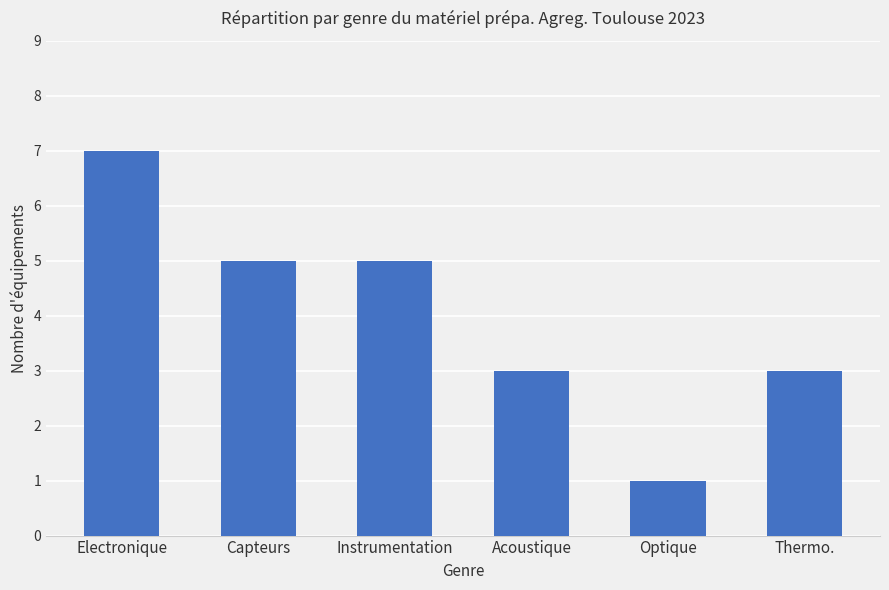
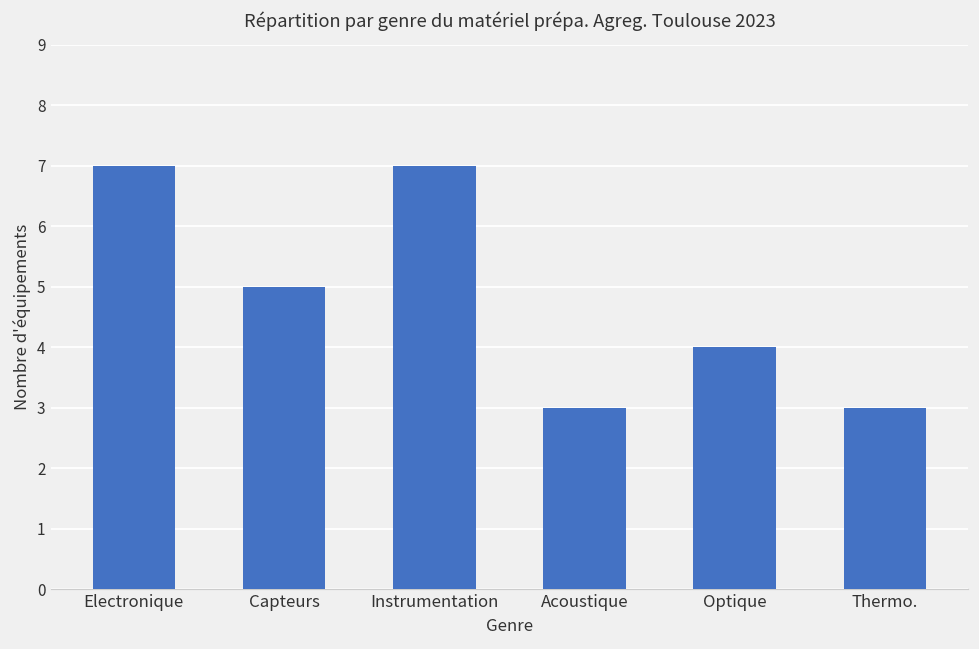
Instrumentation: 5 -> 7
Optique: 1 -> 4
